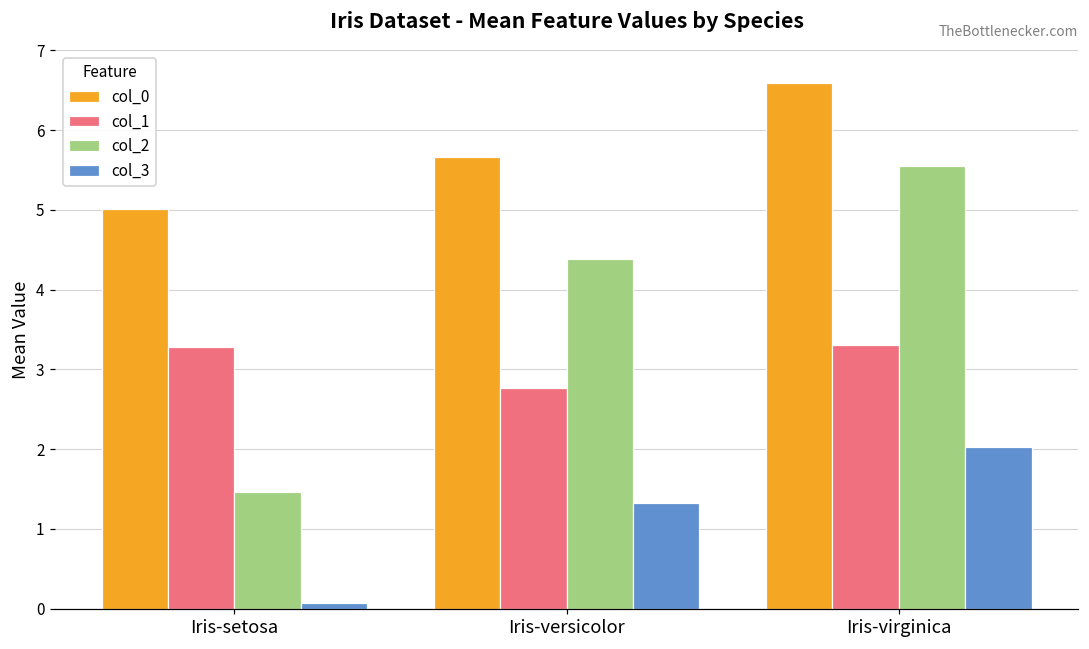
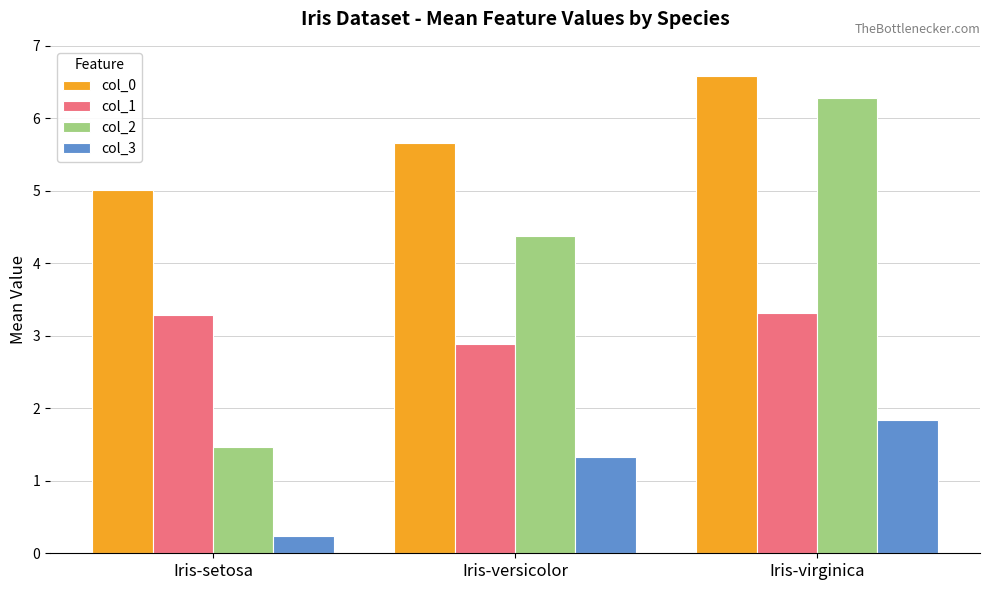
col_3, Iris-setosa: 0.1 -> 0.2
col_1, Iris-versicolor: 2.8 -> 2.9
col_2, Iris-virginica: 5.6 -> 6.3
col_3, Iris-virginica: 2.0 -> 1.8
